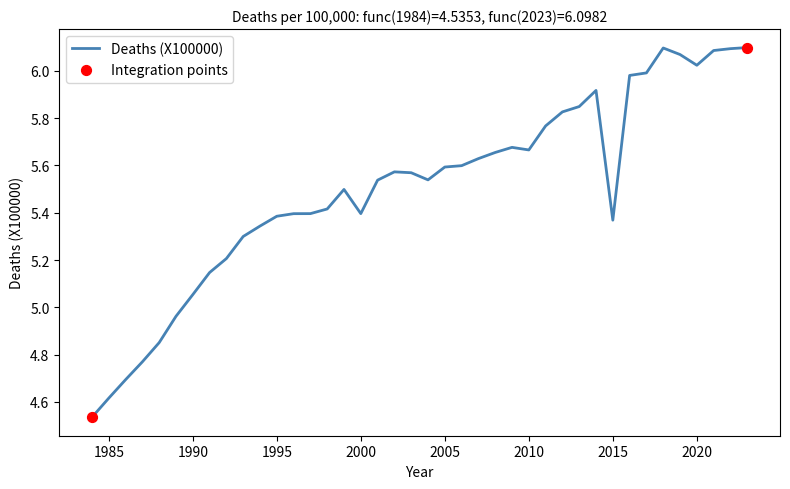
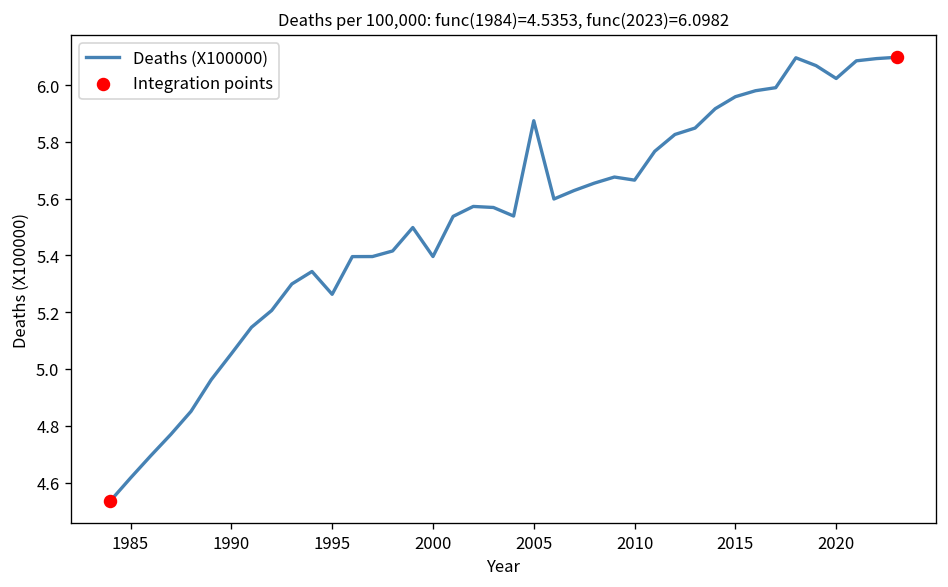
Deaths (X100000), 1995: 5.39 -> 5.26
Deaths (X100000), 2005: 5.59 -> 5.87
Deaths (X100000), 2015: 5.37 -> 5.96
